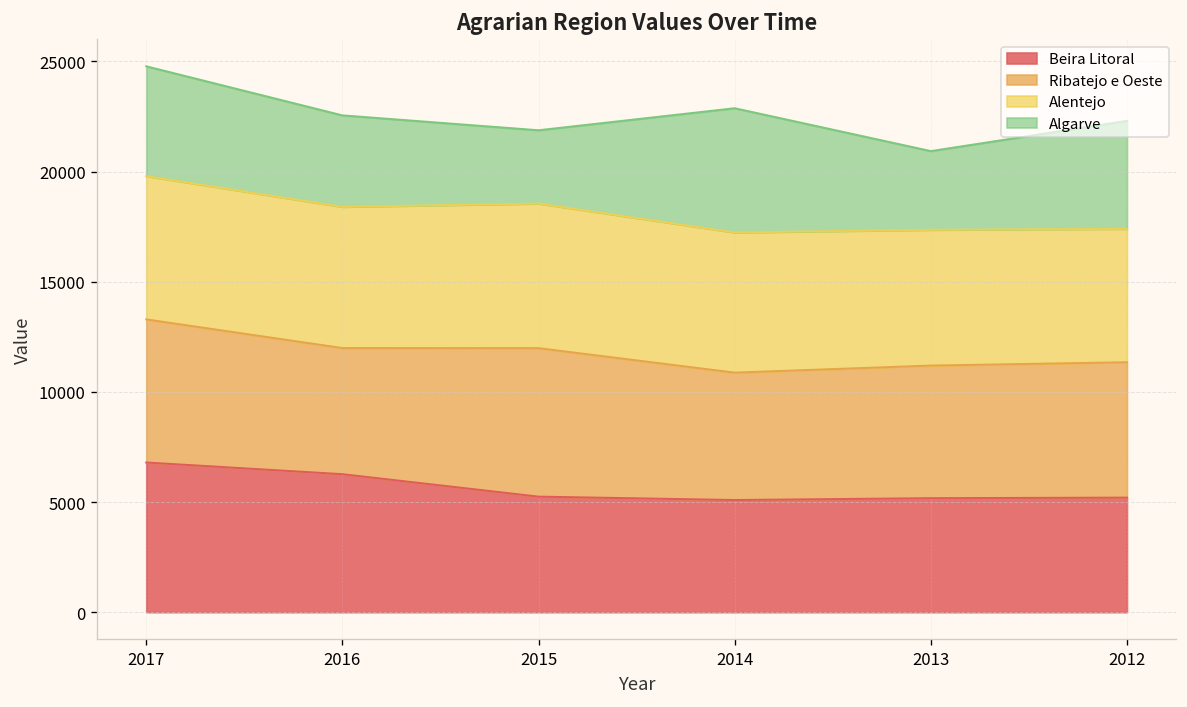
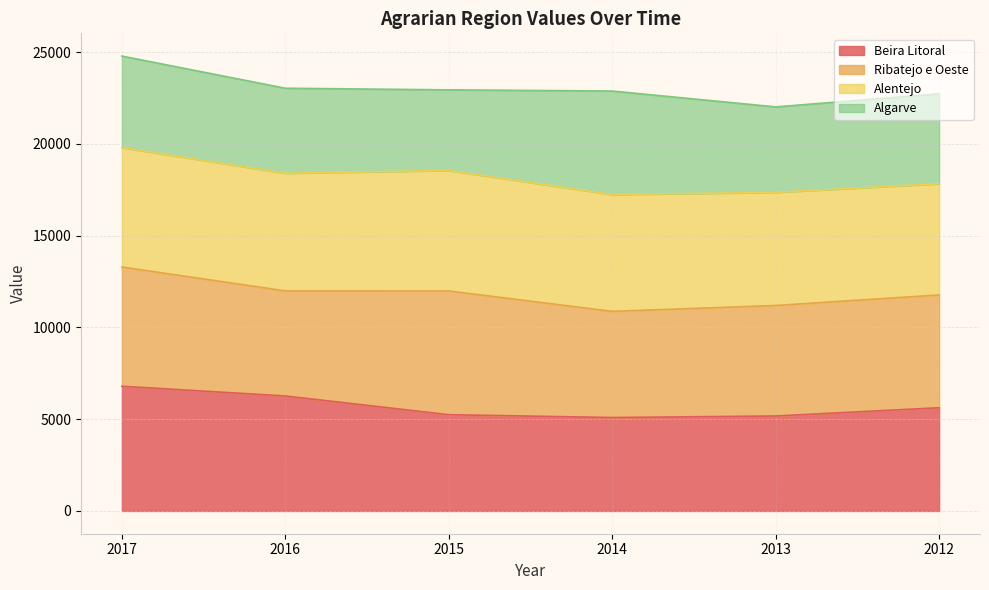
Algarve, 2016: 4200 -> 4600
Algarve, 2015: 3300 -> 4400
Algarve, 2013: 3600 -> 4700
Beira Litoral, 2012: 5200 -> 5600
